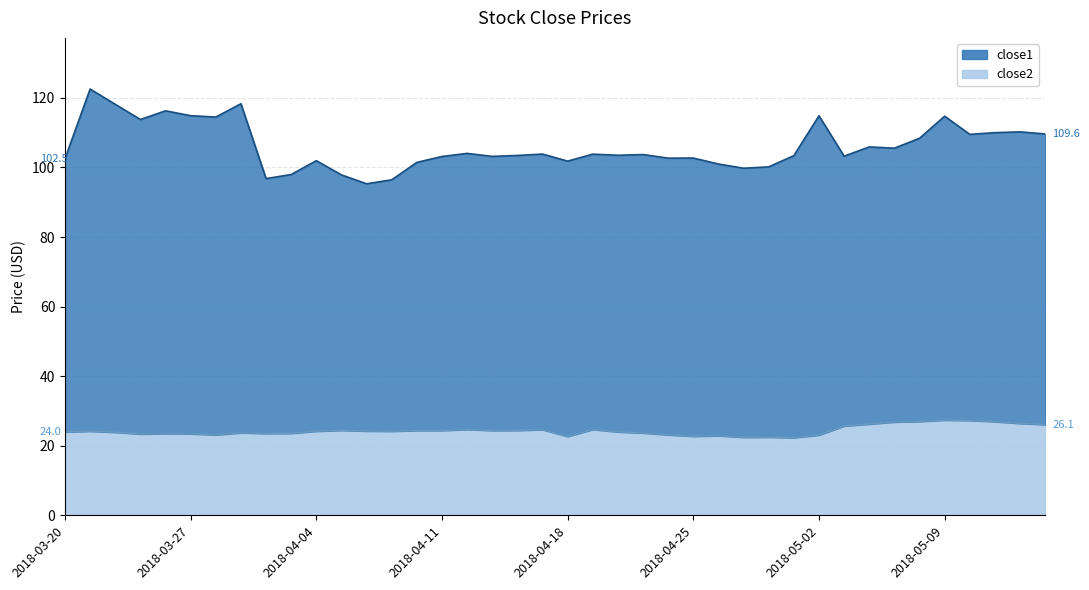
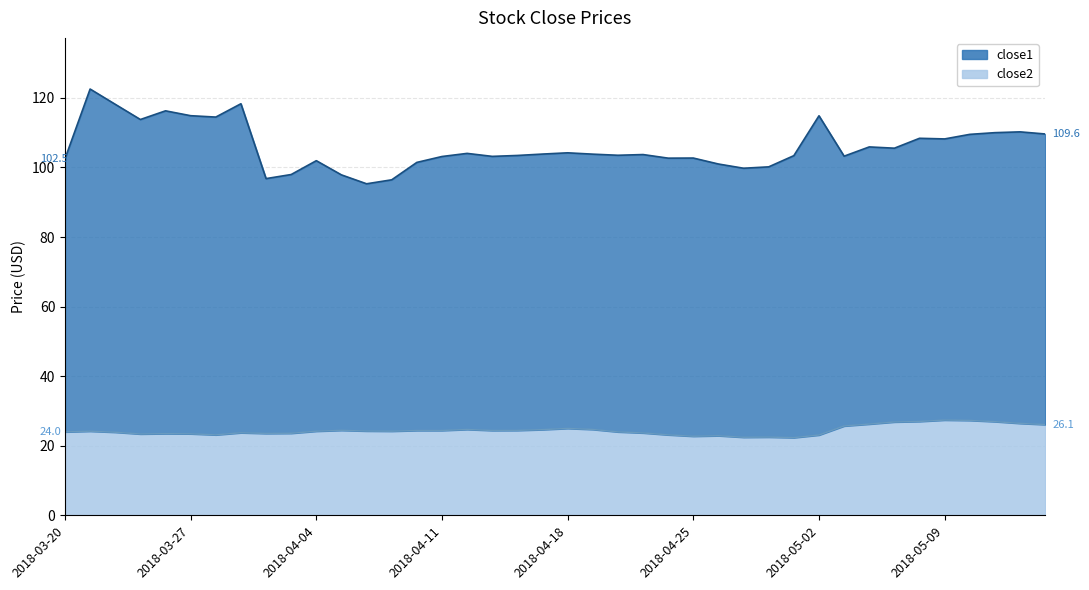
close1, 2018-04-18: 102 -> 104
close2, 2018-04-18: 23 -> 25
close1, 2018-05-09: 115 -> 108
